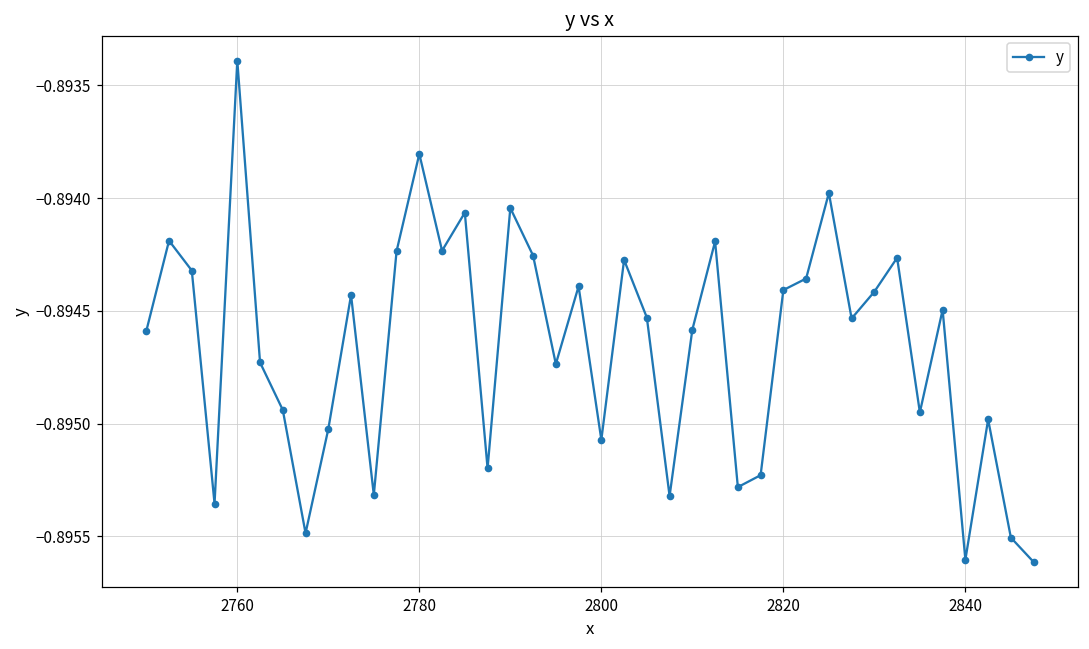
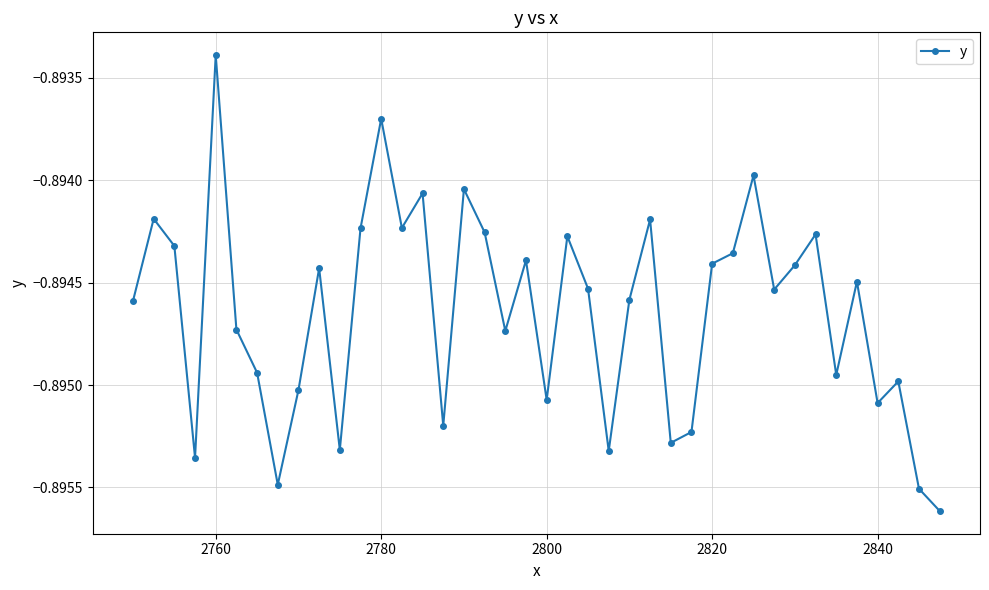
2780: -0.89380 -> -0.89370
2840: -0.89560 -> -0.89509
